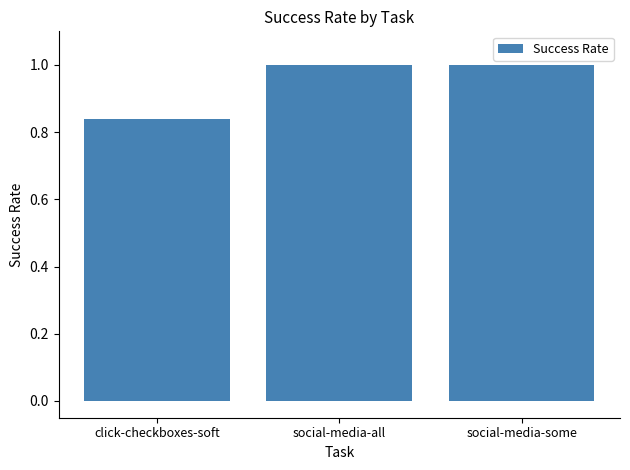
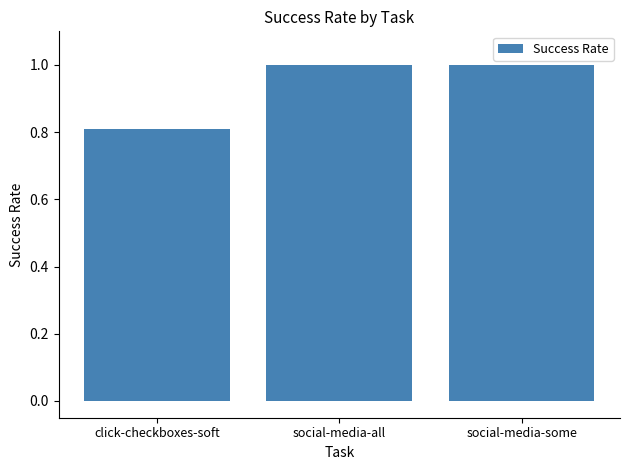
click-checkboxes-soft: 0.84 -> 0.81
